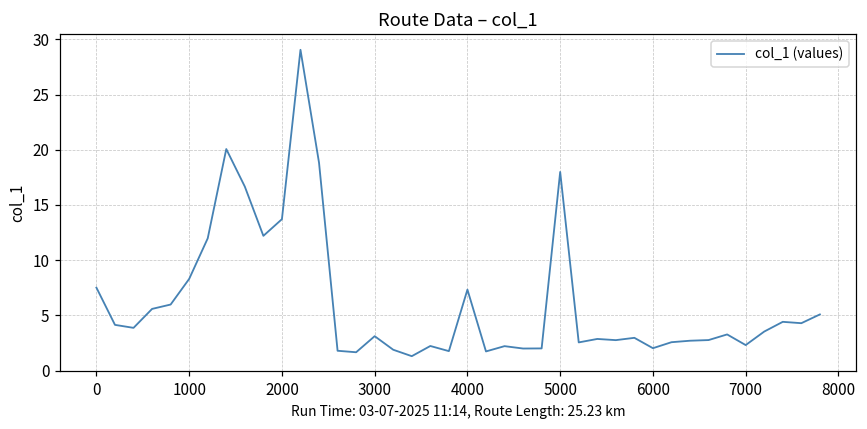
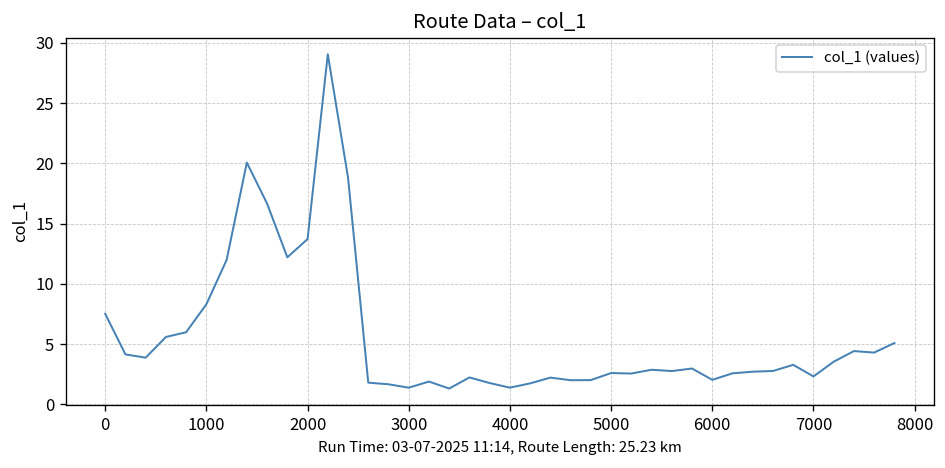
3000: 3.1 -> 1.4
4000: 7.3 -> 1.4
5000: 18.0 -> 2.6
